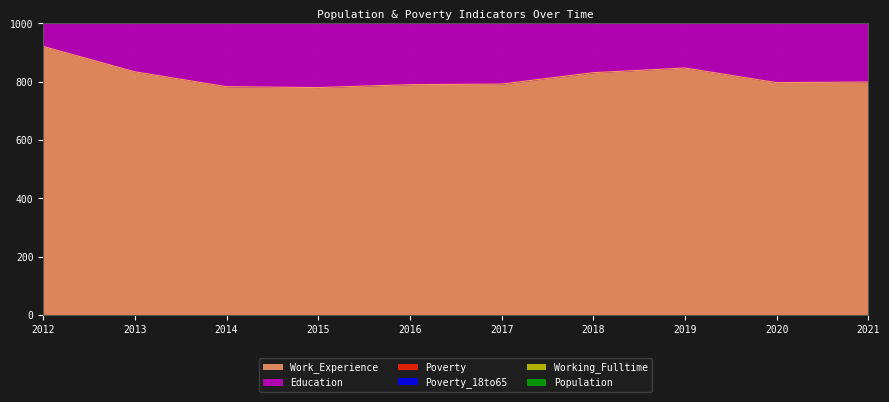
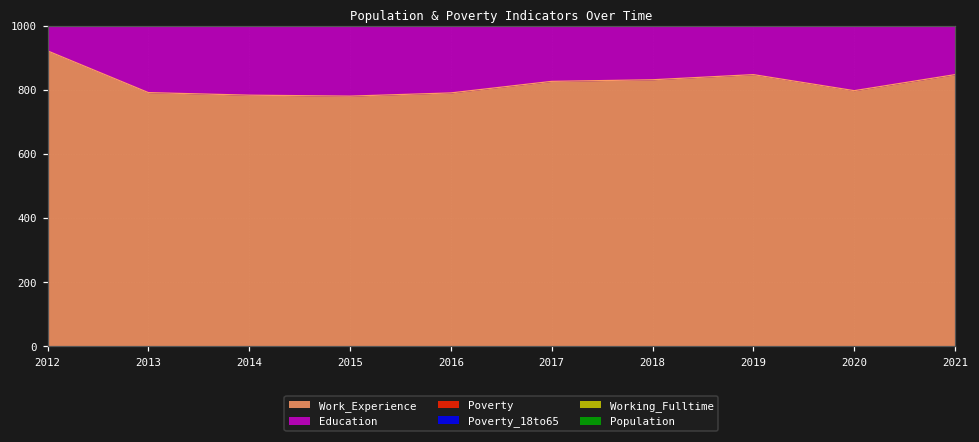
Work_Experience, 2013: 830 -> 790
Work_Experience, 2017: 790 -> 830
Work_Experience, 2021: 800 -> 850
